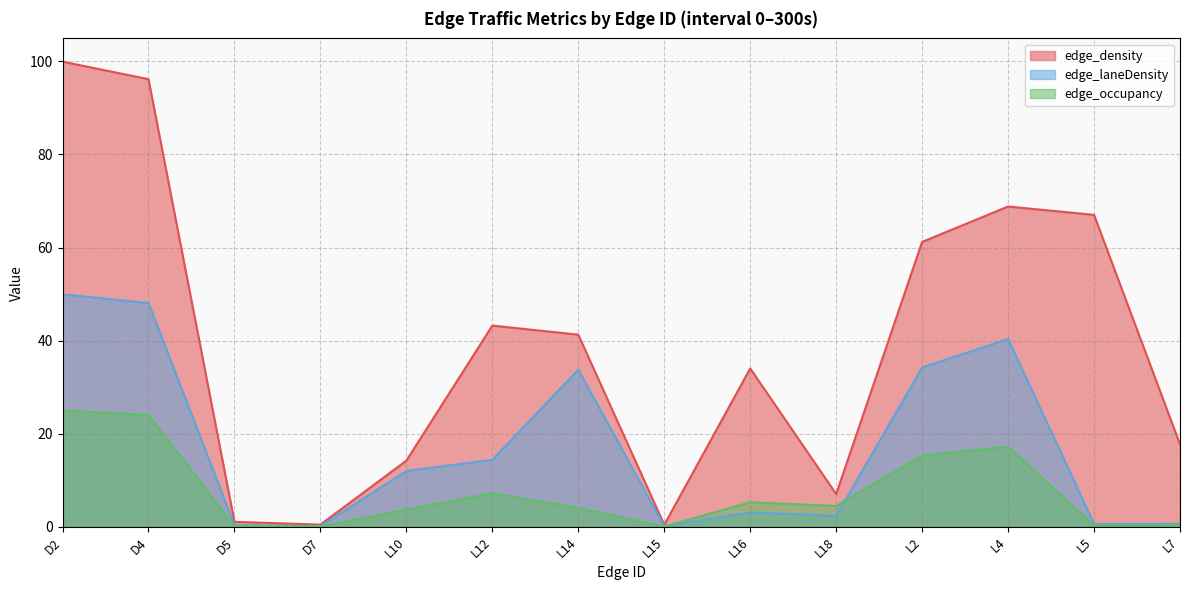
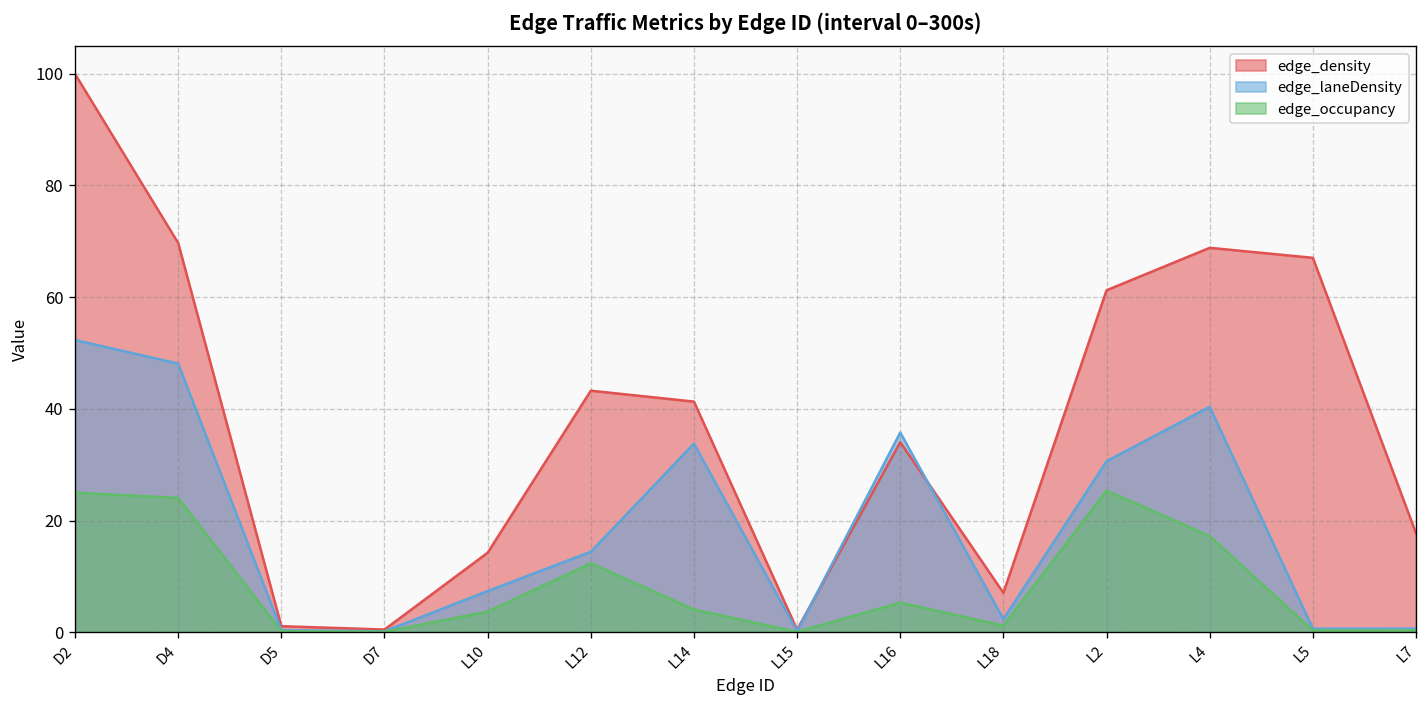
edge_laneDensity, D2: 50 -> 52
edge_density, D4: 96 -> 70
edge_laneDensity, L10: 12 -> 7
edge_occupancy, L12: 7 -> 12
edge_laneDensity, L16: 3 -> 36
edge_occupancy, L18: 4 -> 1
edge_laneDensity, L2: 34 -> 31
edge_occupancy, L2: 15 -> 25
